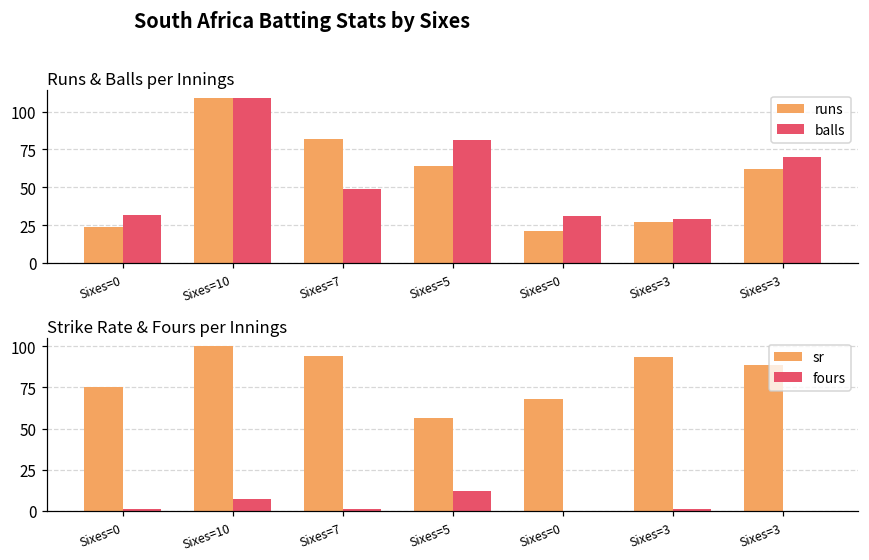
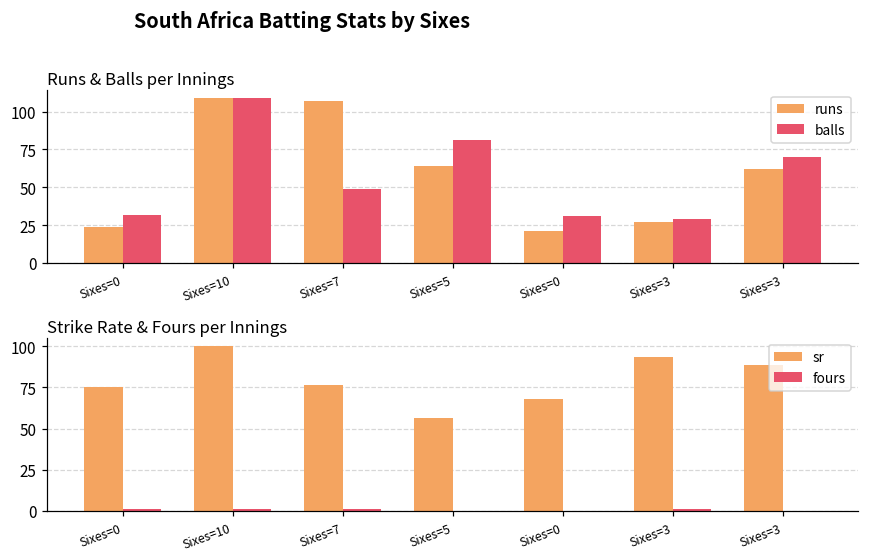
Runs & Balls per Innings, runs, Sixes=7: 82 -> 107
Strike Rate & Fours per Innings, fours, Sixes=10: 7 -> 1
Strike Rate & Fours per Innings, sr, Sixes=7: 94 -> 77
Strike Rate & Fours per Innings, fours, Sixes=5: 12 -> 0
